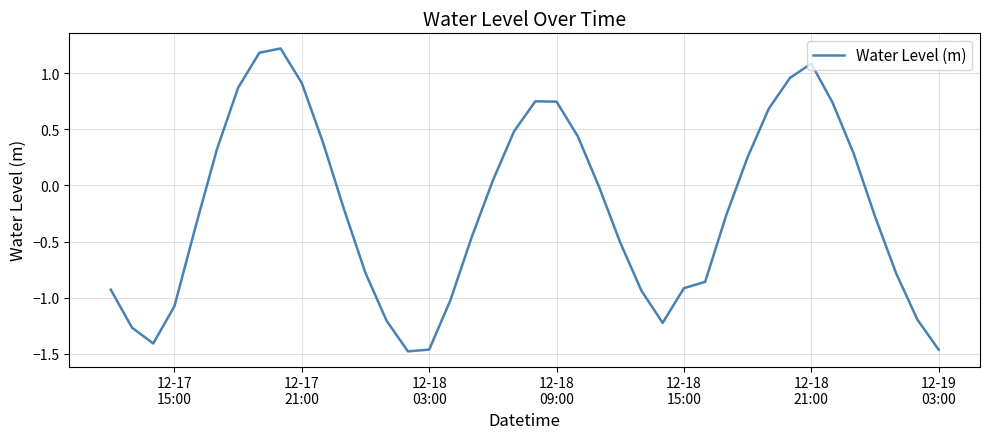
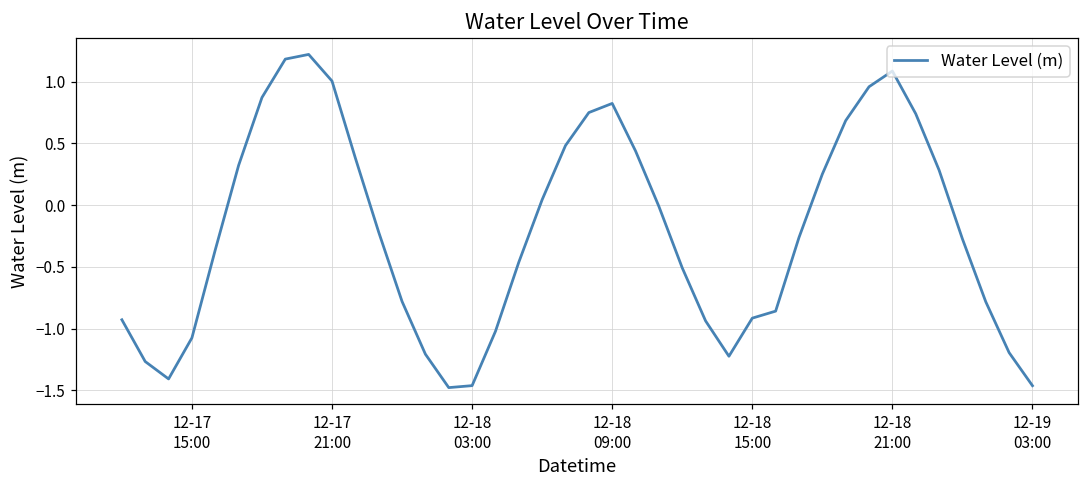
12-17 21:00: 0.91 -> 1.00
12-18 09:00: 0.75 -> 0.82
